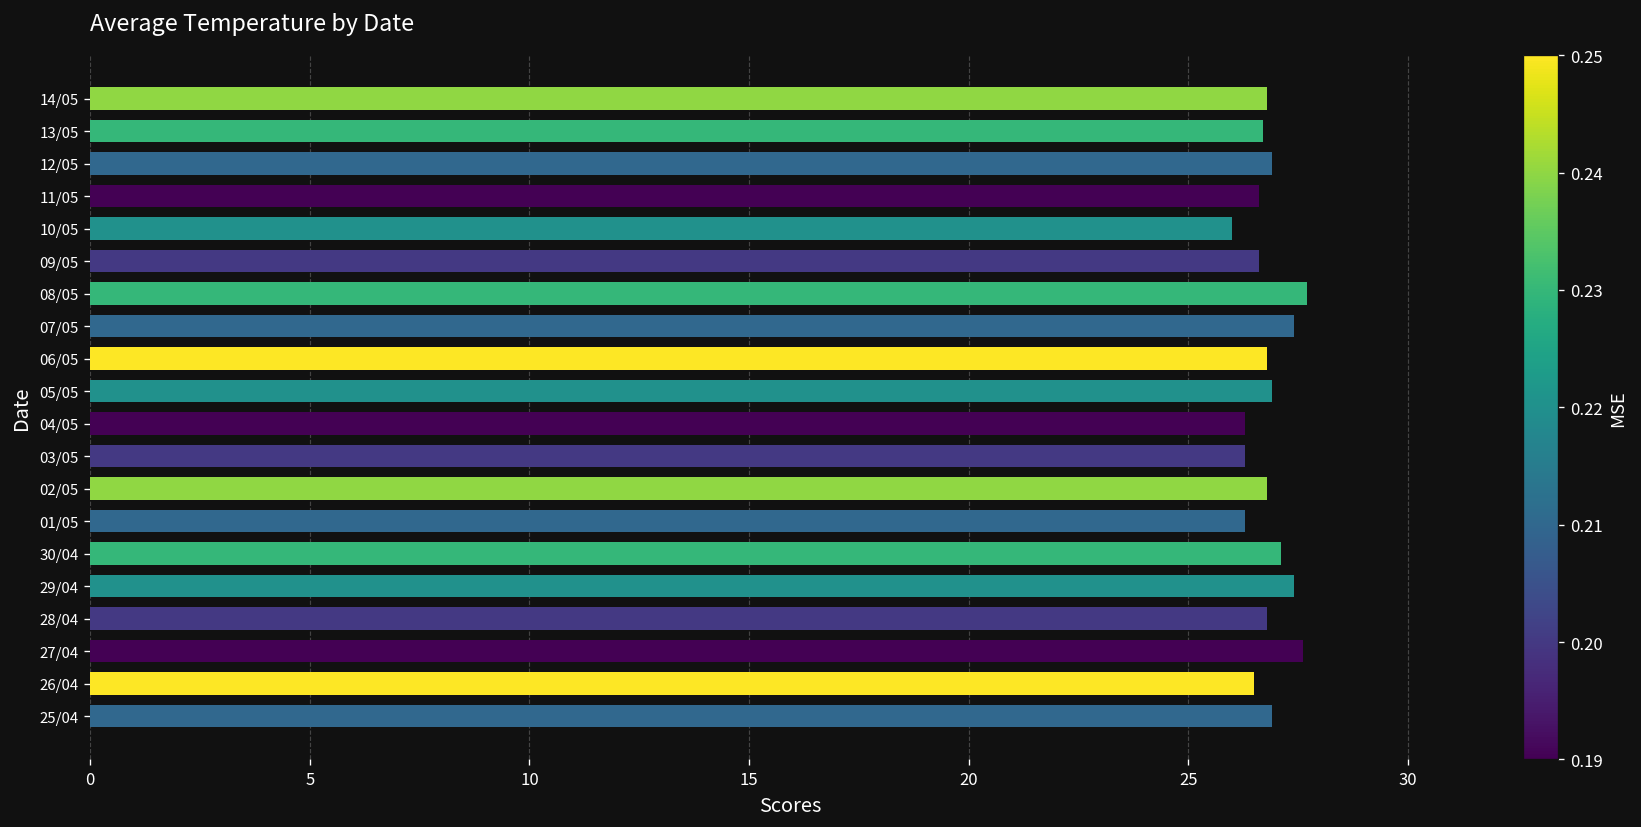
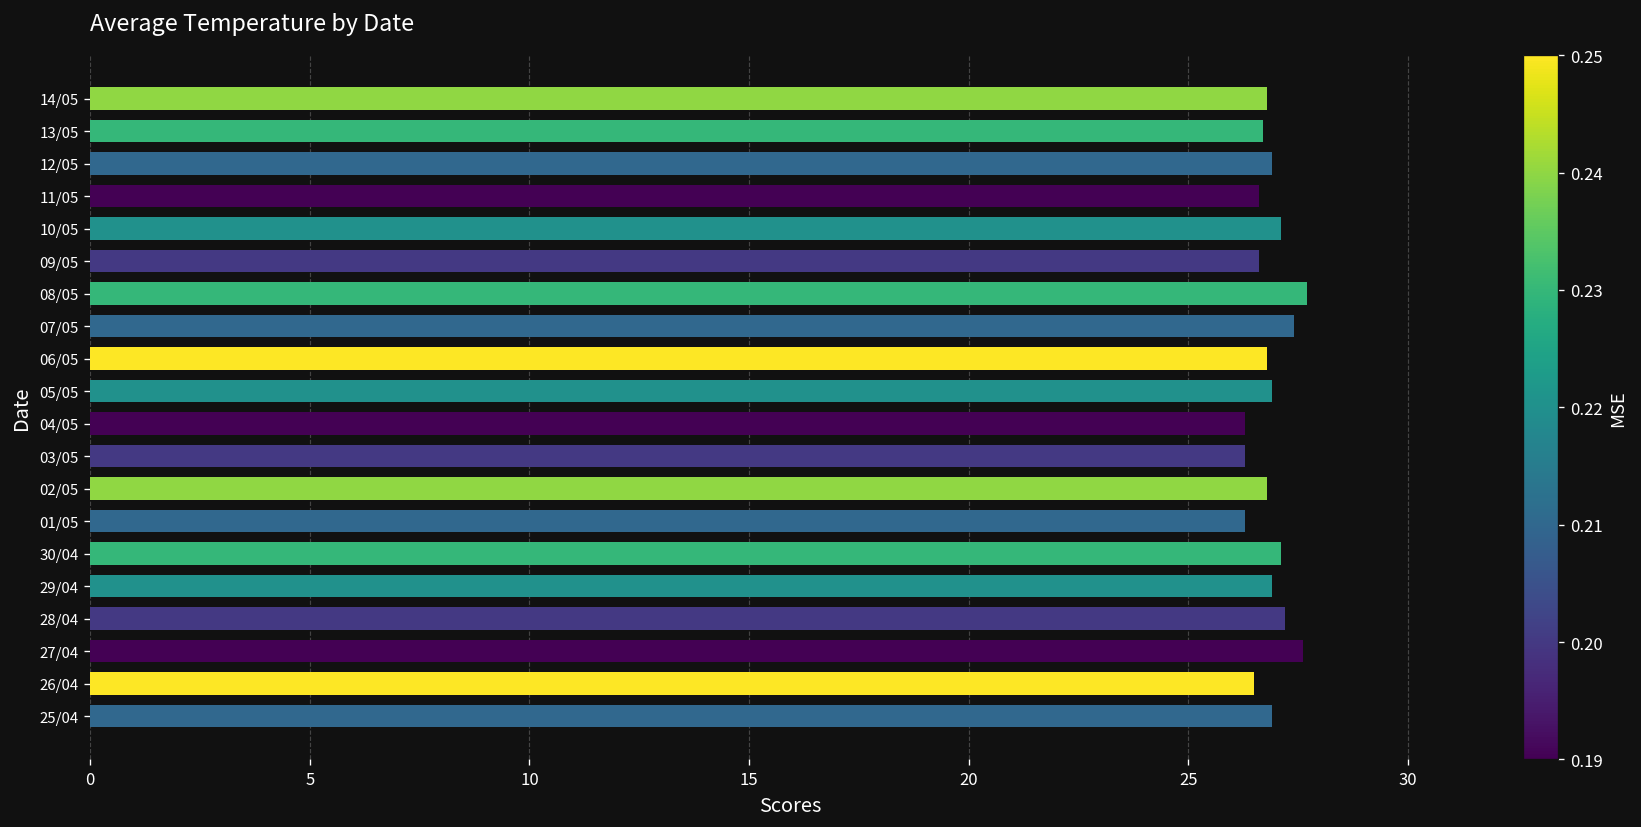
10/05: 26.0 -> 27.1
29/04: 27.4 -> 26.9
28/04: 26.8 -> 27.2
